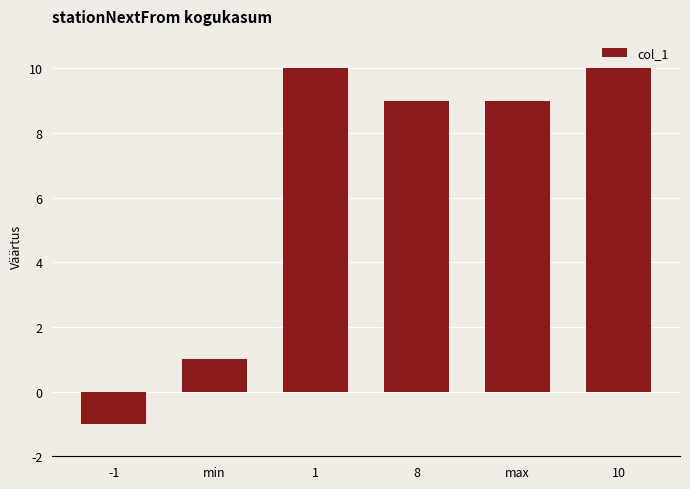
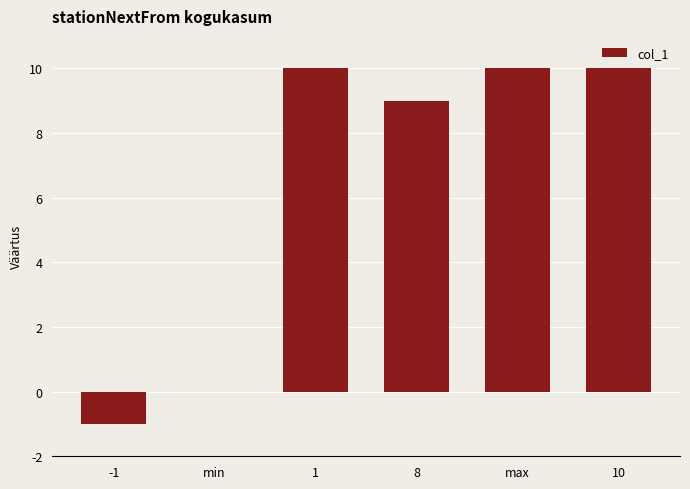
min: 1 -> 0
max: 9 -> 10
